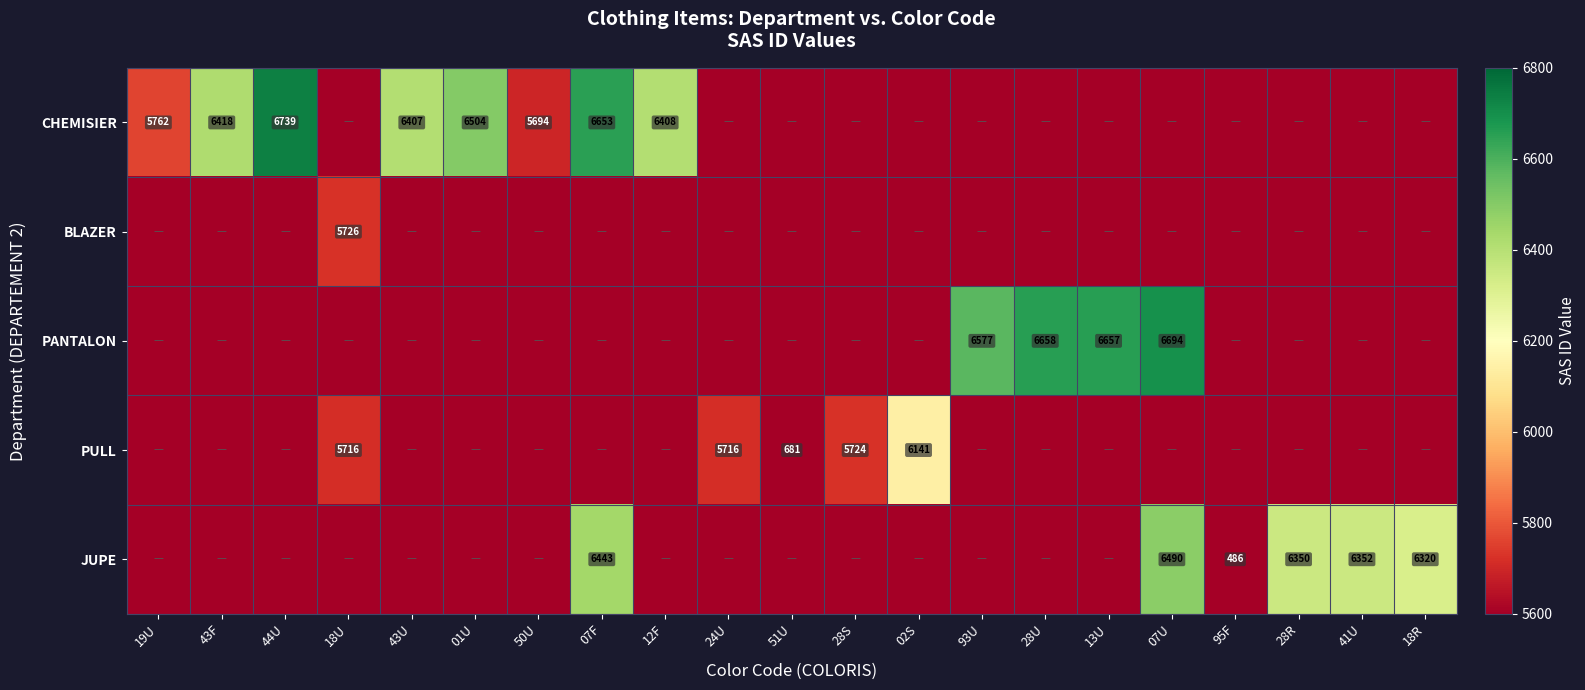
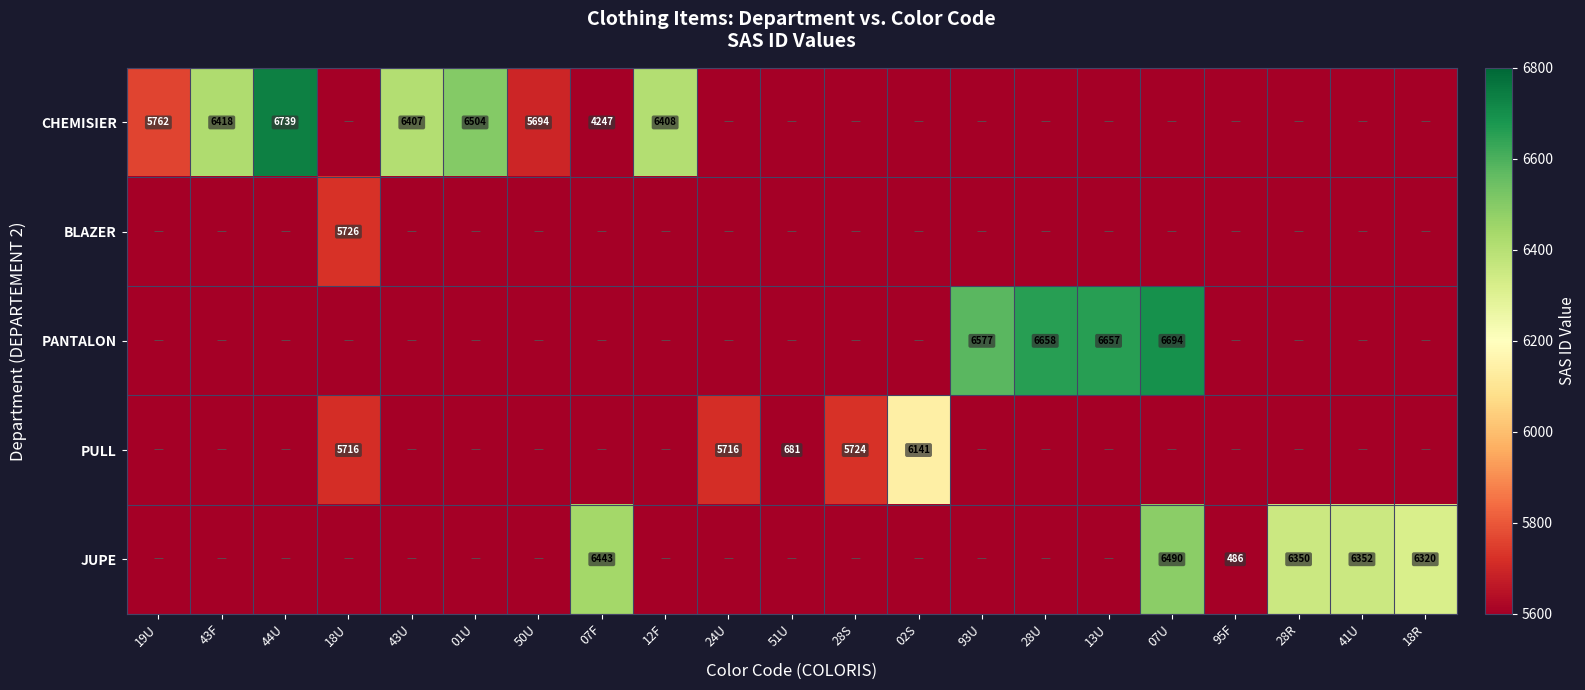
CHEMISIER, 07F: 6653 -> 4247
